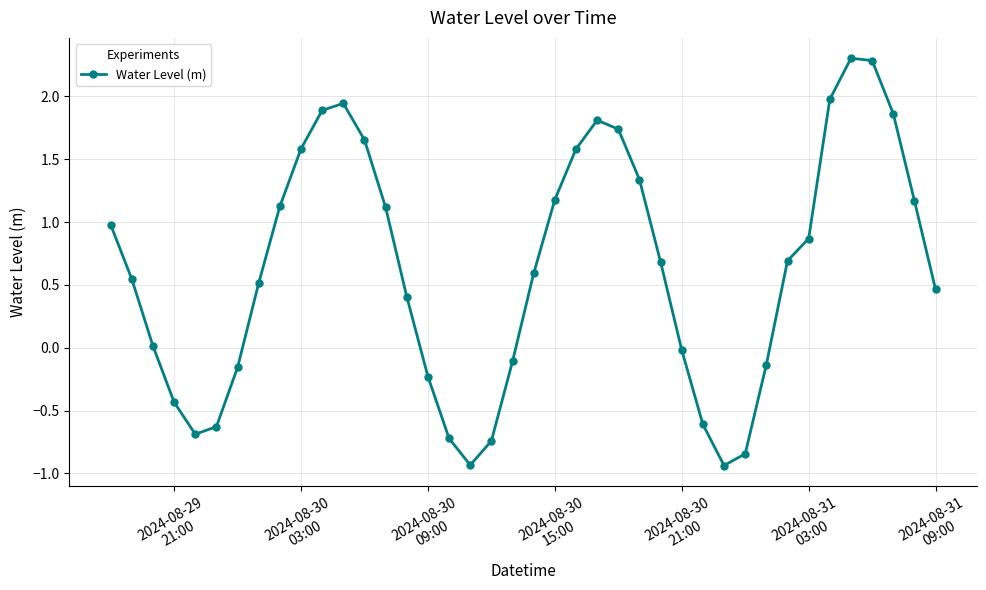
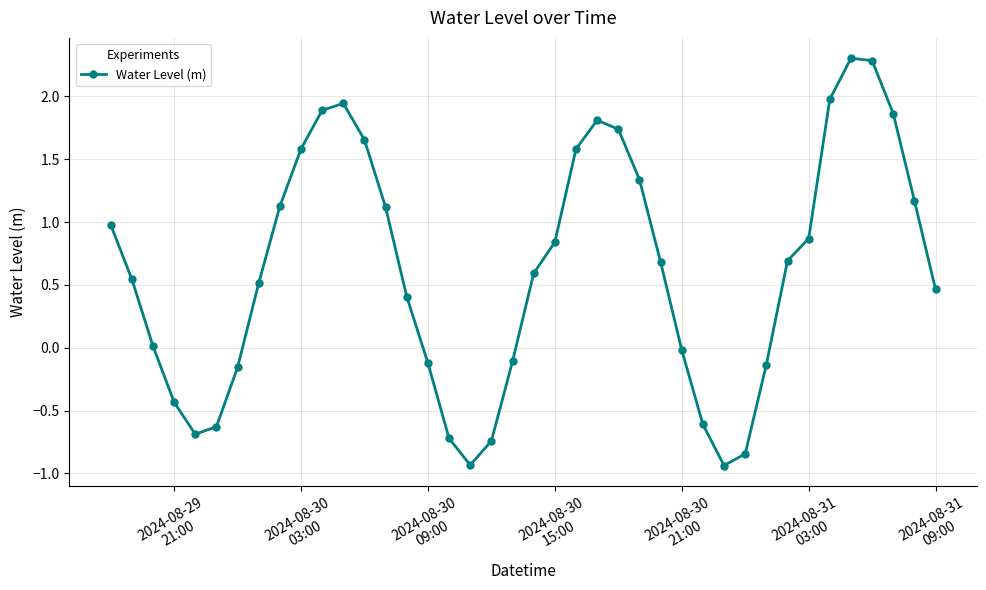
2024-08-30 09:00: -0.23 -> -0.12
2024-08-30 15:00: 1.18 -> 0.84
